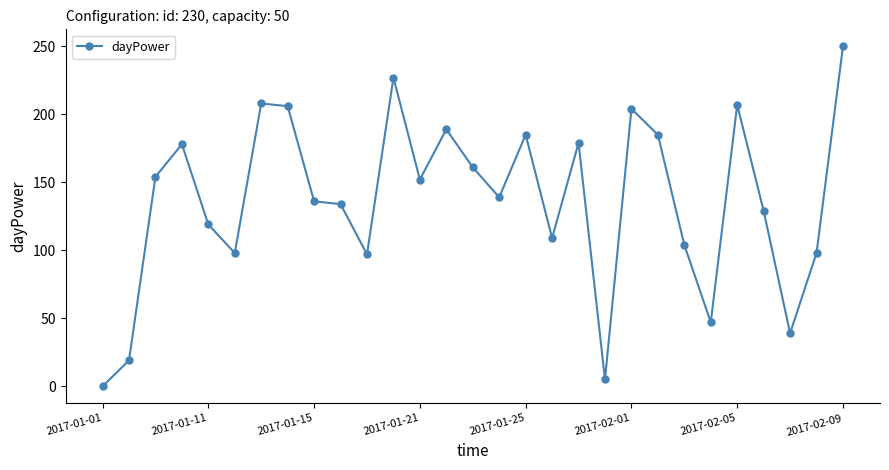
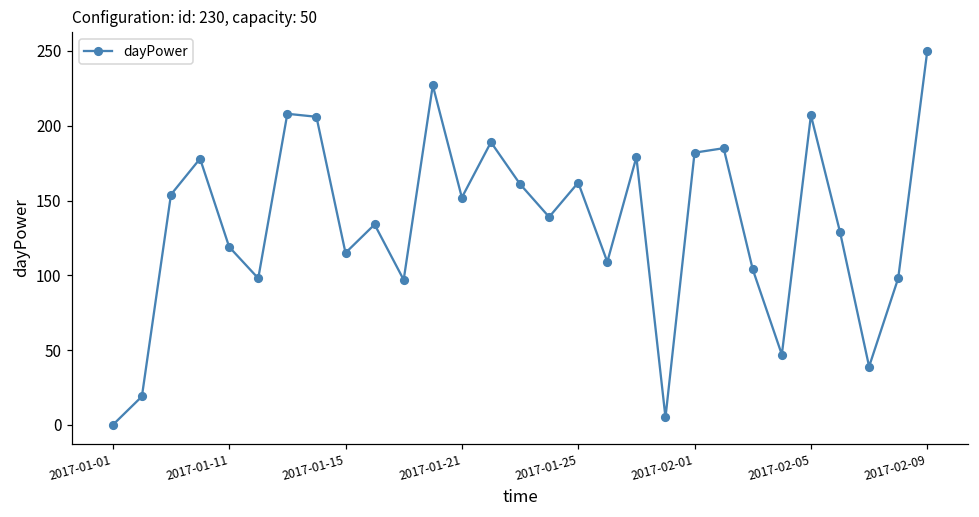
2017-01-15: 136 -> 115
2017-01-25: 185 -> 162
2017-02-01: 204 -> 182
